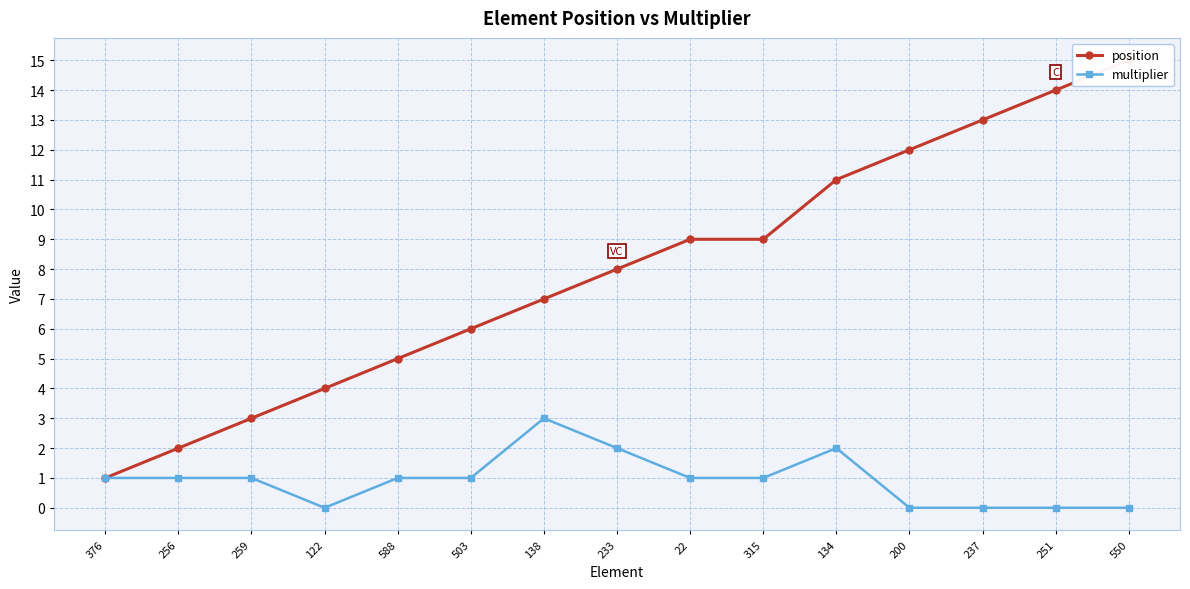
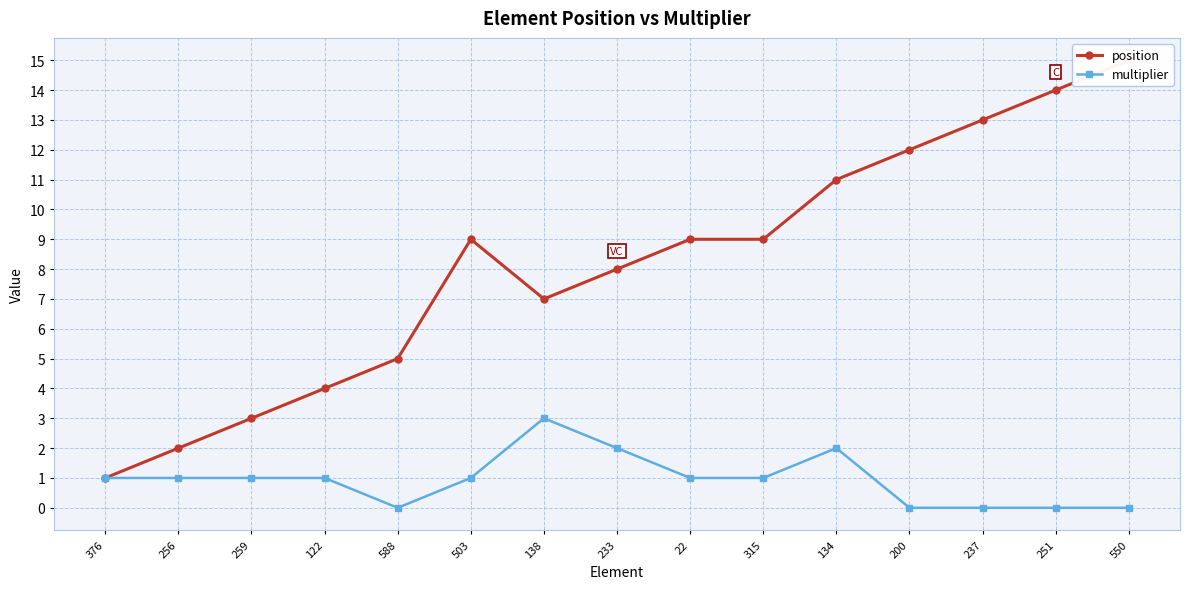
multiplier, 122: 0 -> 1
multiplier, 588: 1 -> 0
position, 503: 6 -> 9
